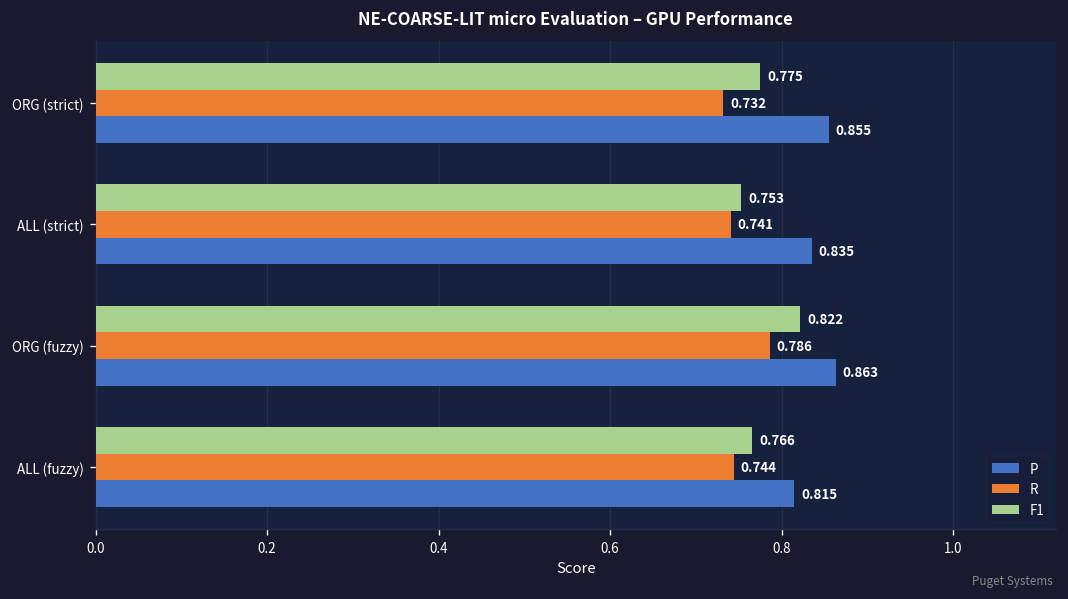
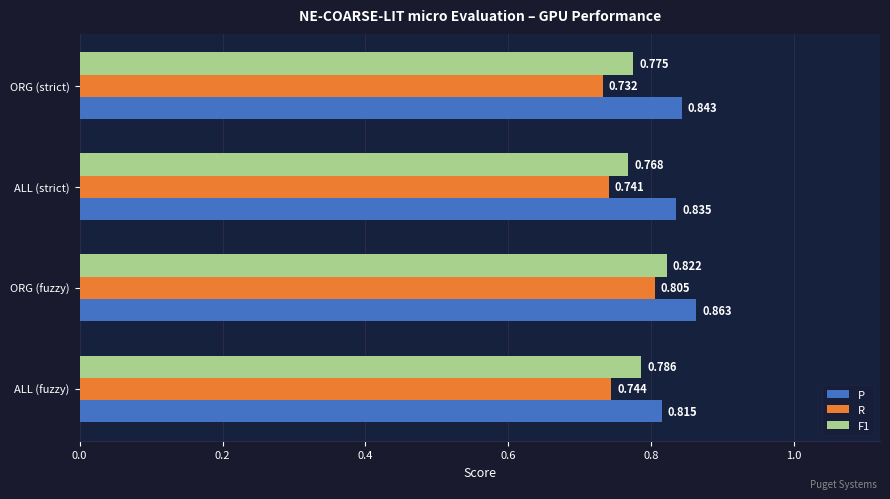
P, ORG (strict): 0.855 -> 0.843
F1, ALL (strict): 0.753 -> 0.768
R, ORG (fuzzy): 0.786 -> 0.805
F1, ALL (fuzzy): 0.766 -> 0.786
